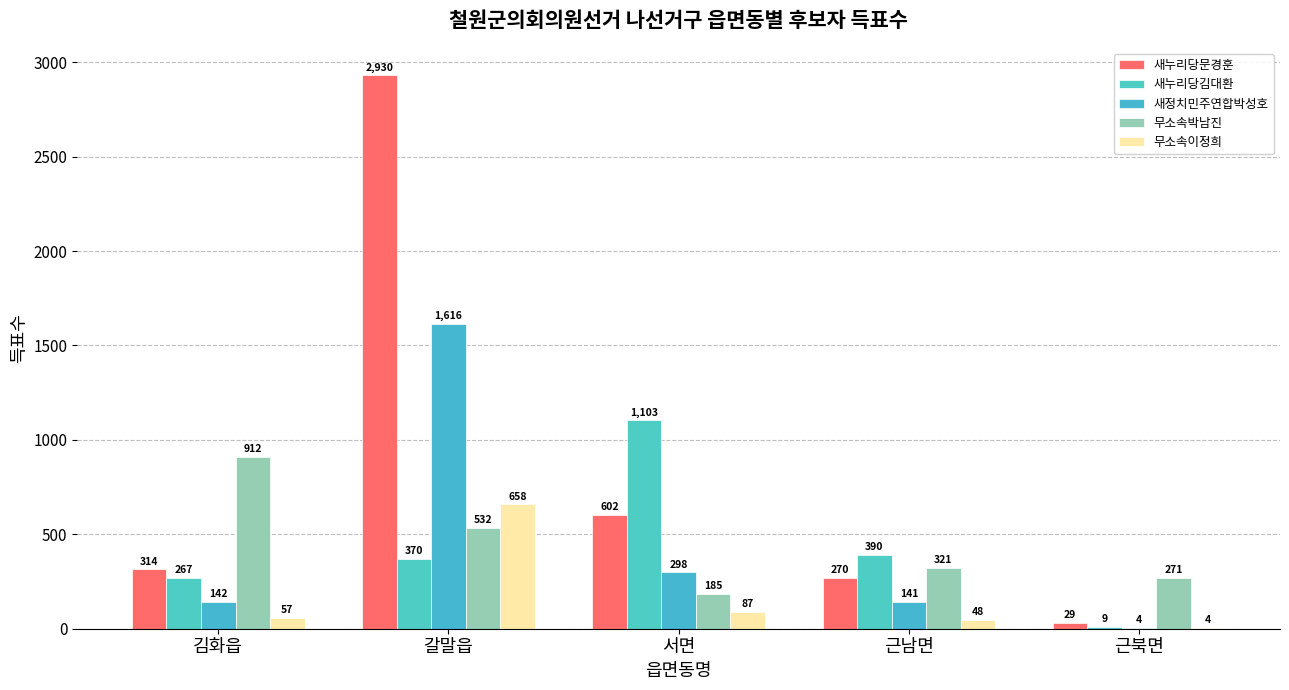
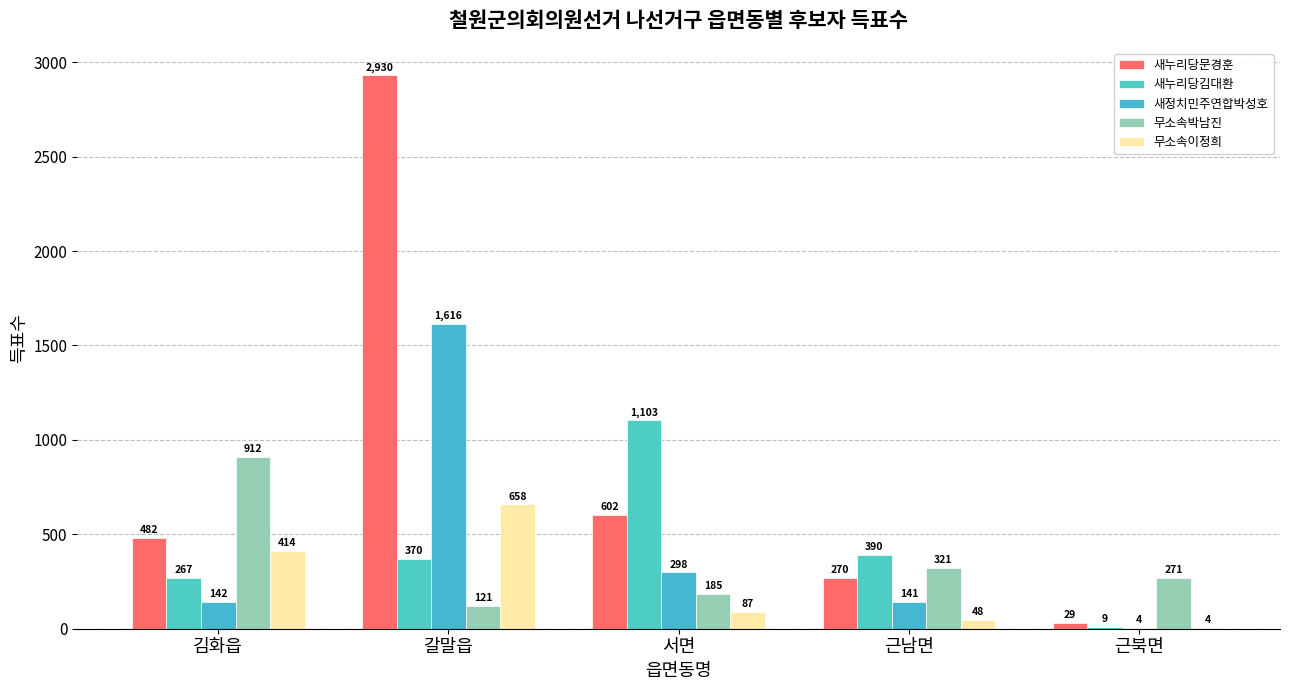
새누리당문경훈, 김화읍: 314 -> 482
무소속이정희, 김화읍: 57 -> 414
무소속박남진, 갈말읍: 532 -> 121
